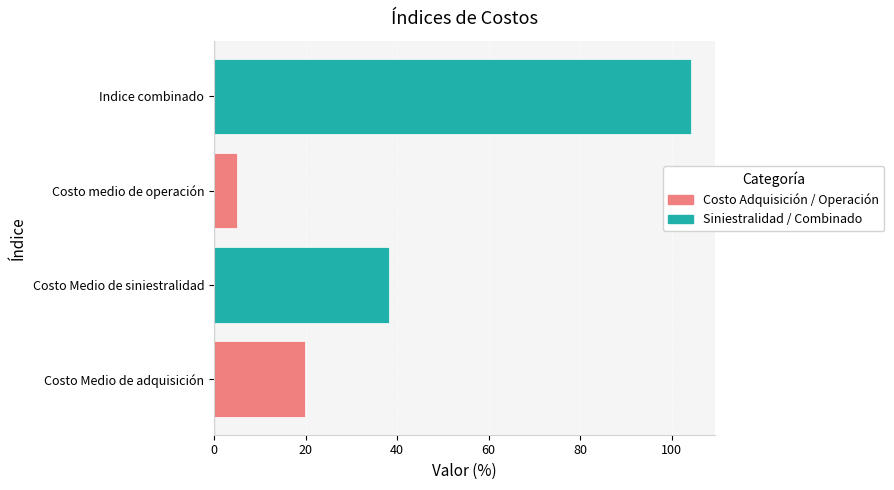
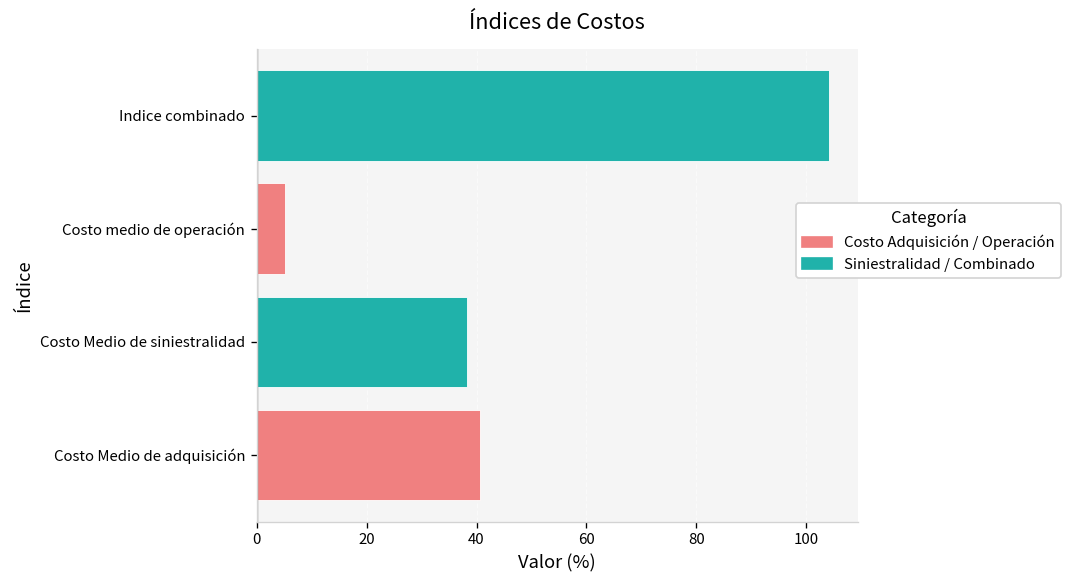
Costo Medio de adquisición: 20 -> 41
